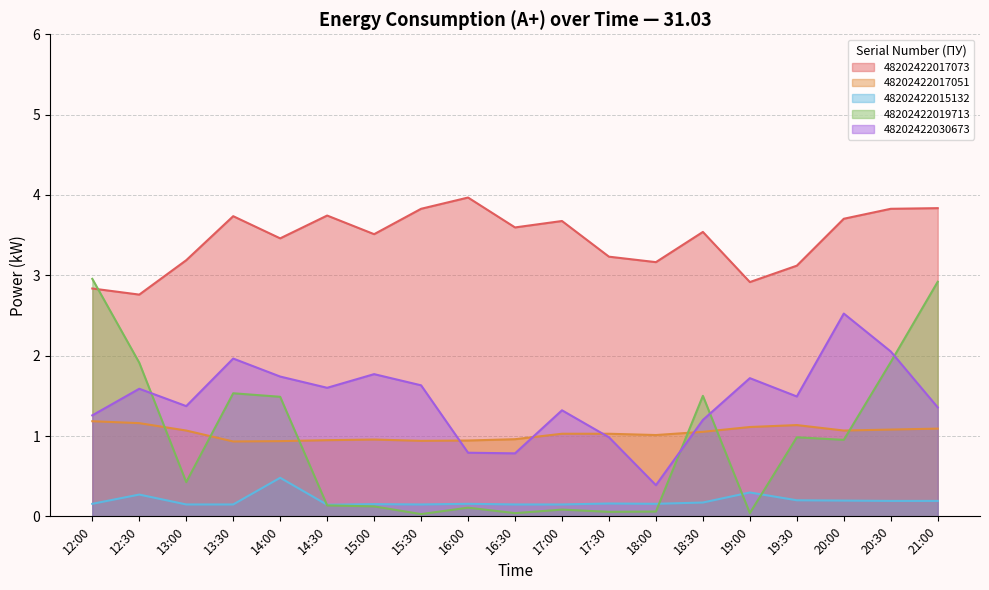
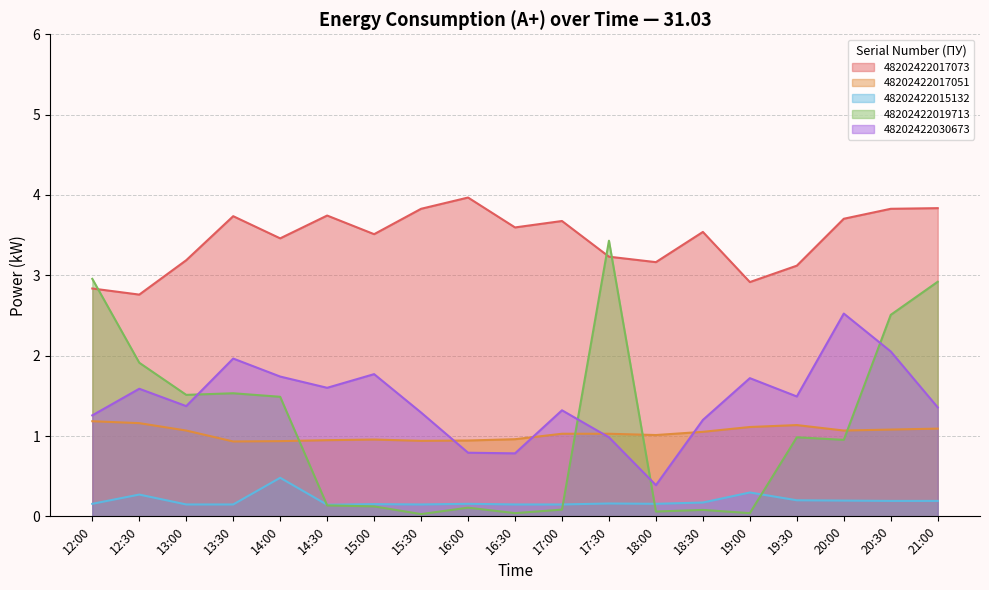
48202422019713, 13:00: 0.4 -> 1.5
48202422030673, 15:30: 1.6 -> 1.3
48202422019713, 17:30: 0.1 -> 3.4
48202422019713, 18:30: 1.5 -> 0.1
48202422019713, 20:30: 1.9 -> 2.5
